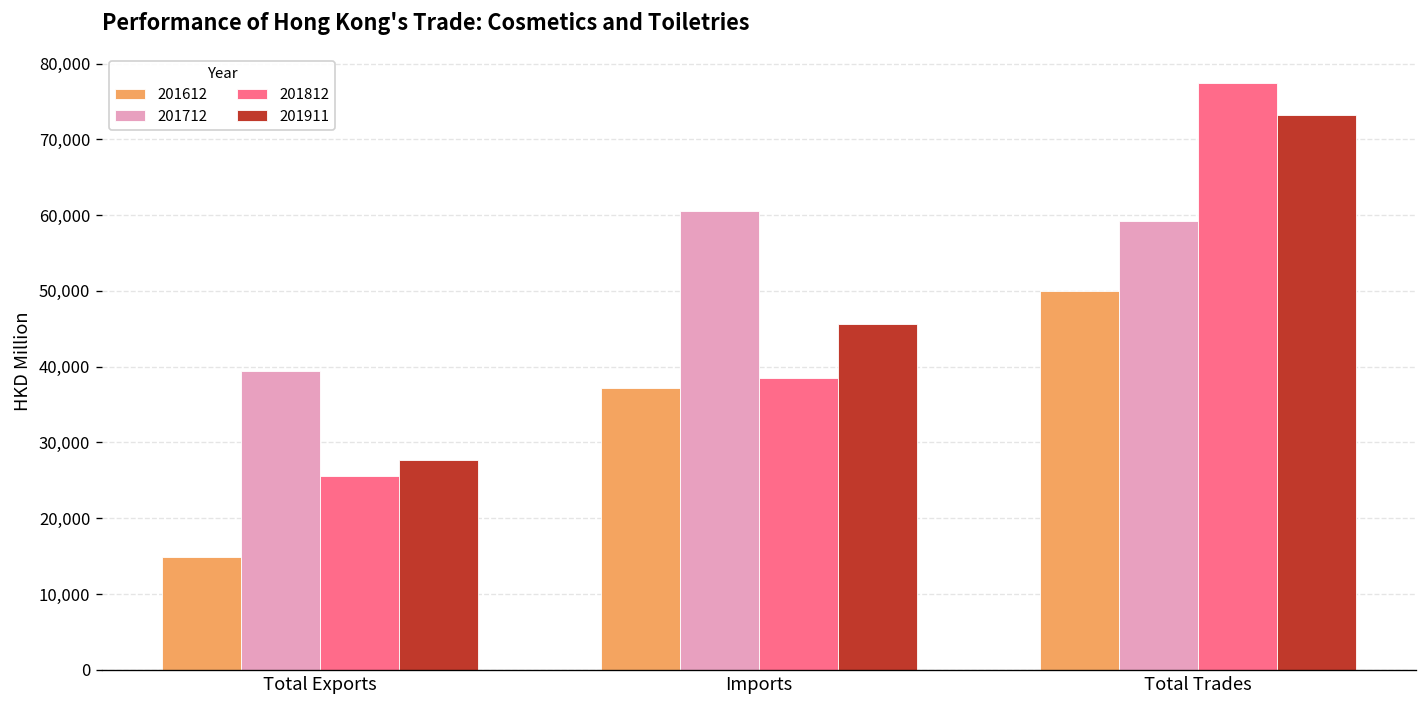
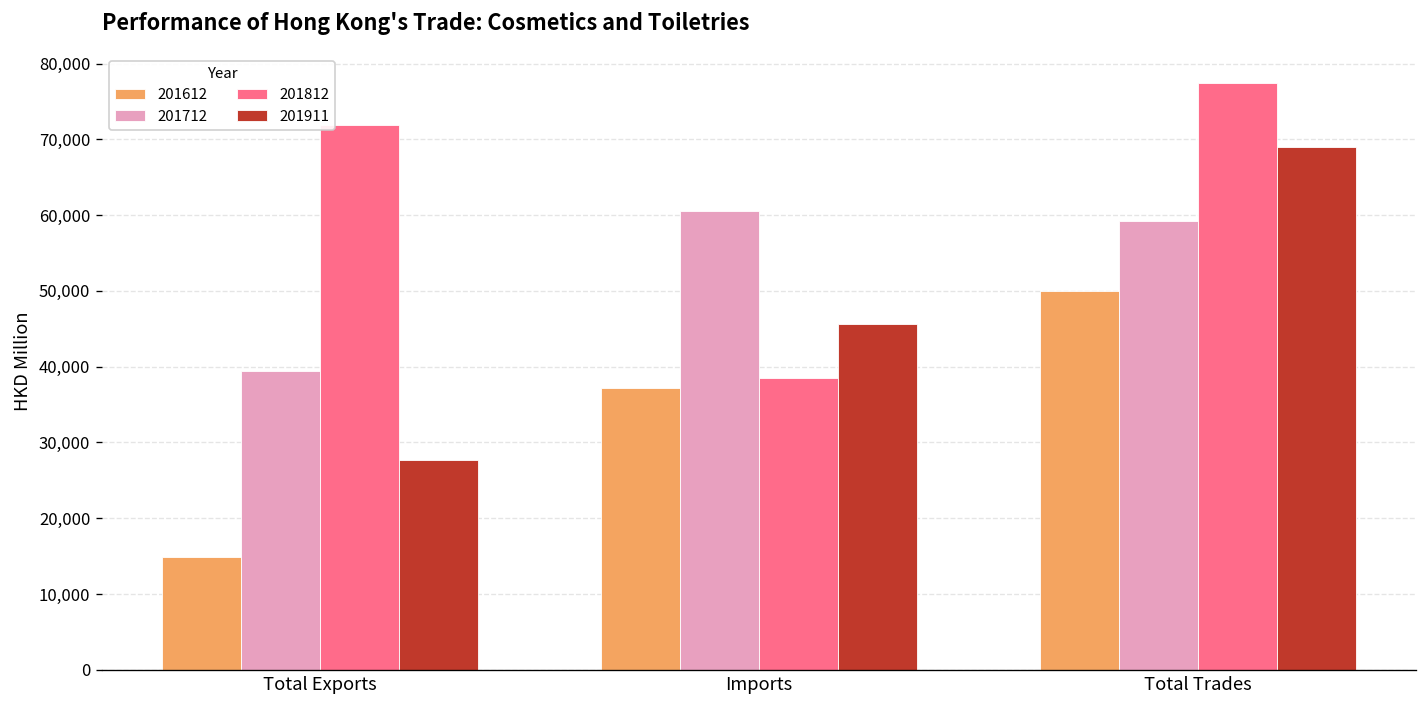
201812, Total Exports: 26,000 -> 72,000
201911, Total Trades: 73,000 -> 69,000
